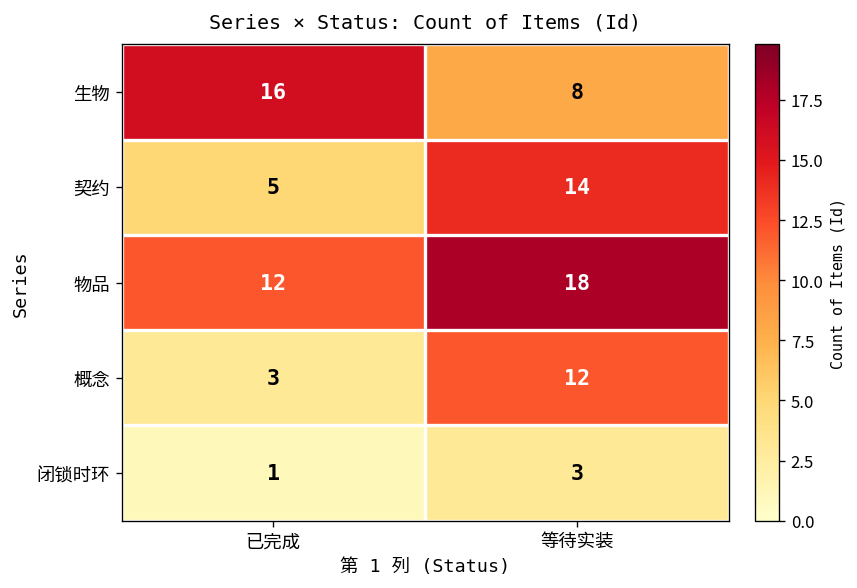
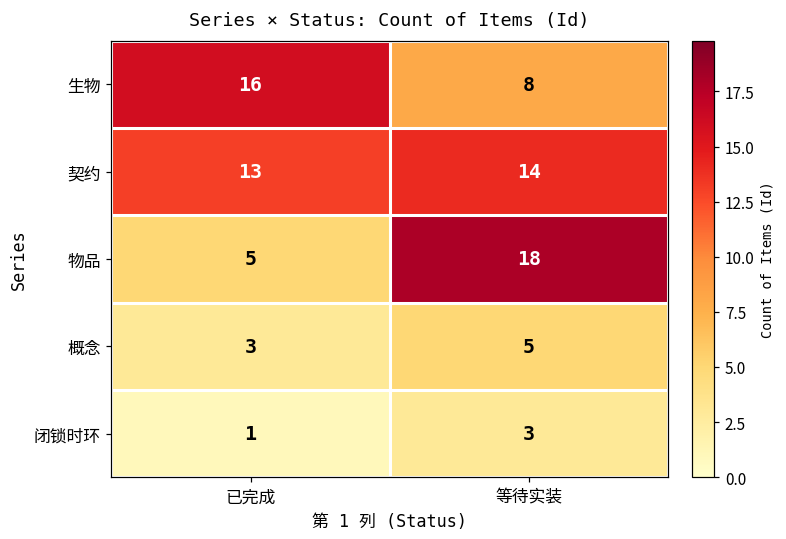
契约, 已完成: 5 -> 13
物品, 已完成: 12 -> 5
概念, 等待实装: 12 -> 5
